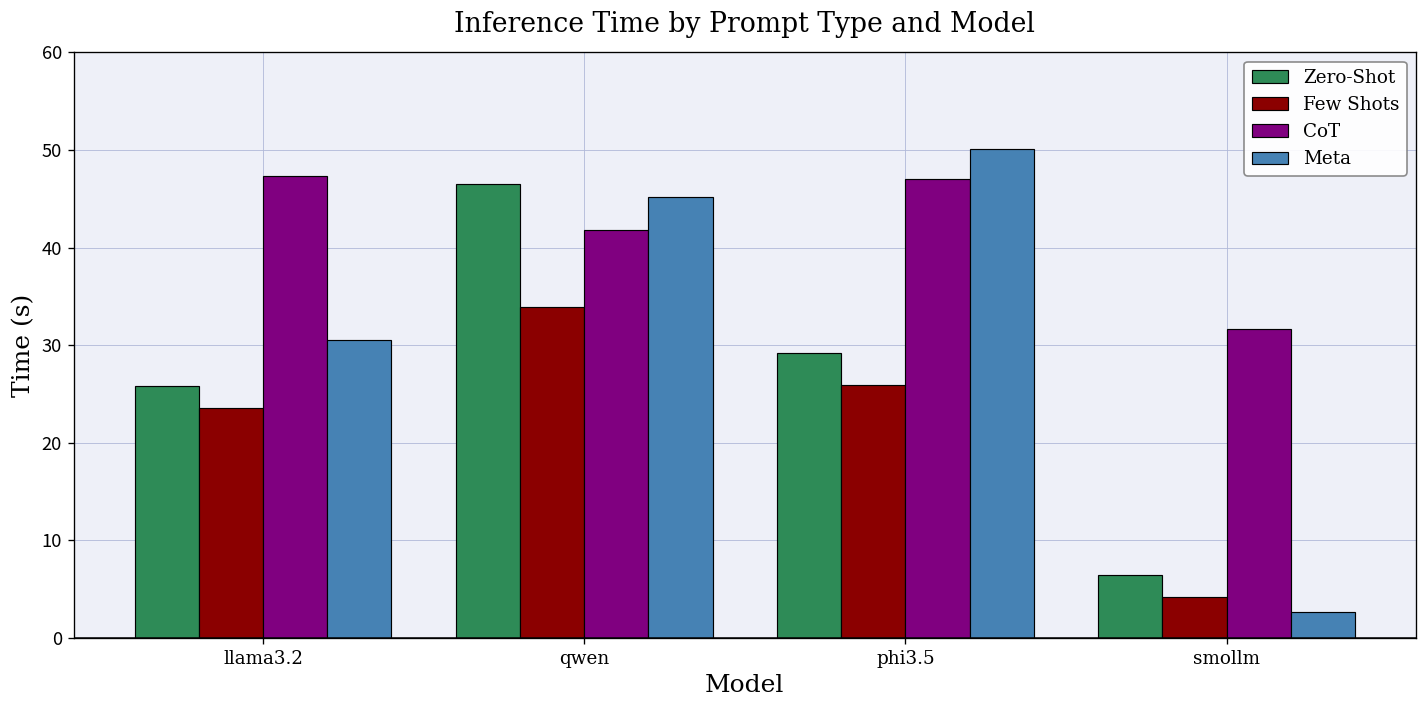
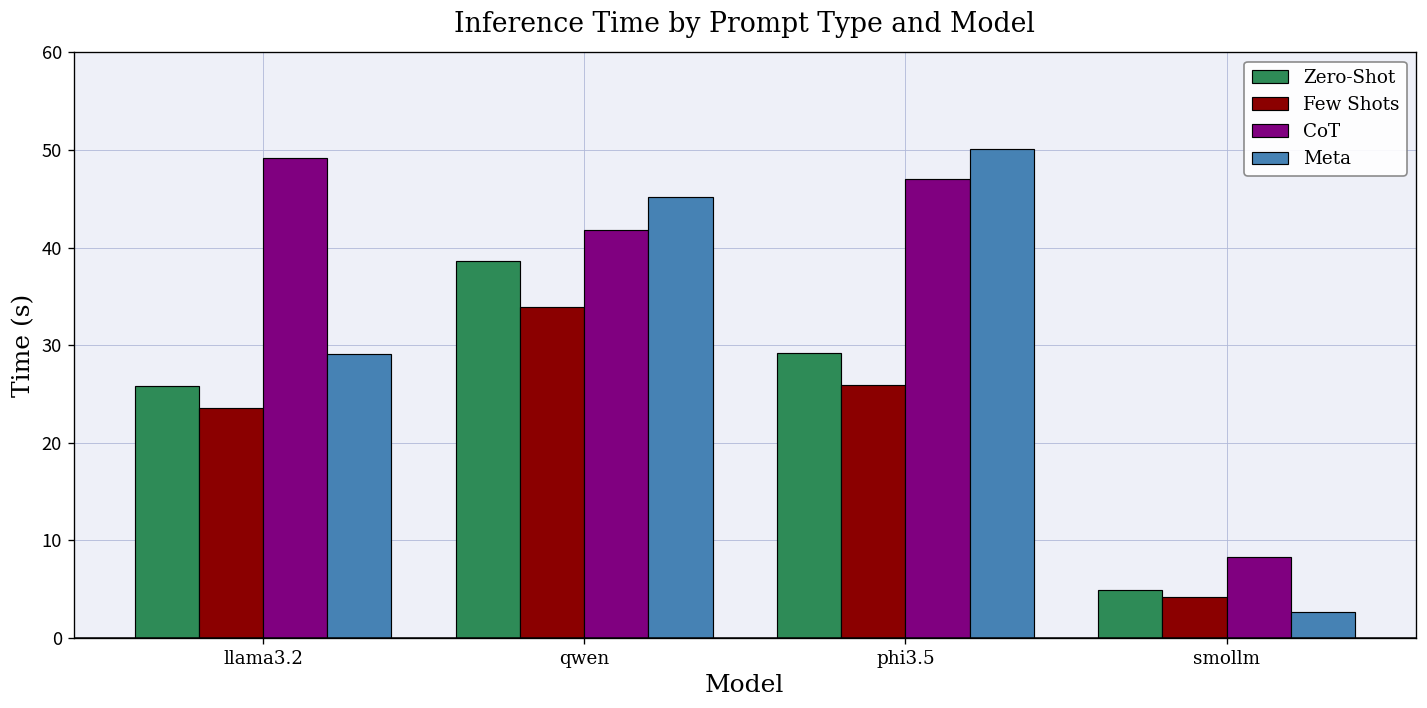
CoT, llama3.2: 47 -> 49
Meta, llama3.2: 31 -> 29
Zero-Shot, qwen: 47 -> 39
Zero-Shot, smollm: 6 -> 5
CoT, smollm: 32 -> 8
